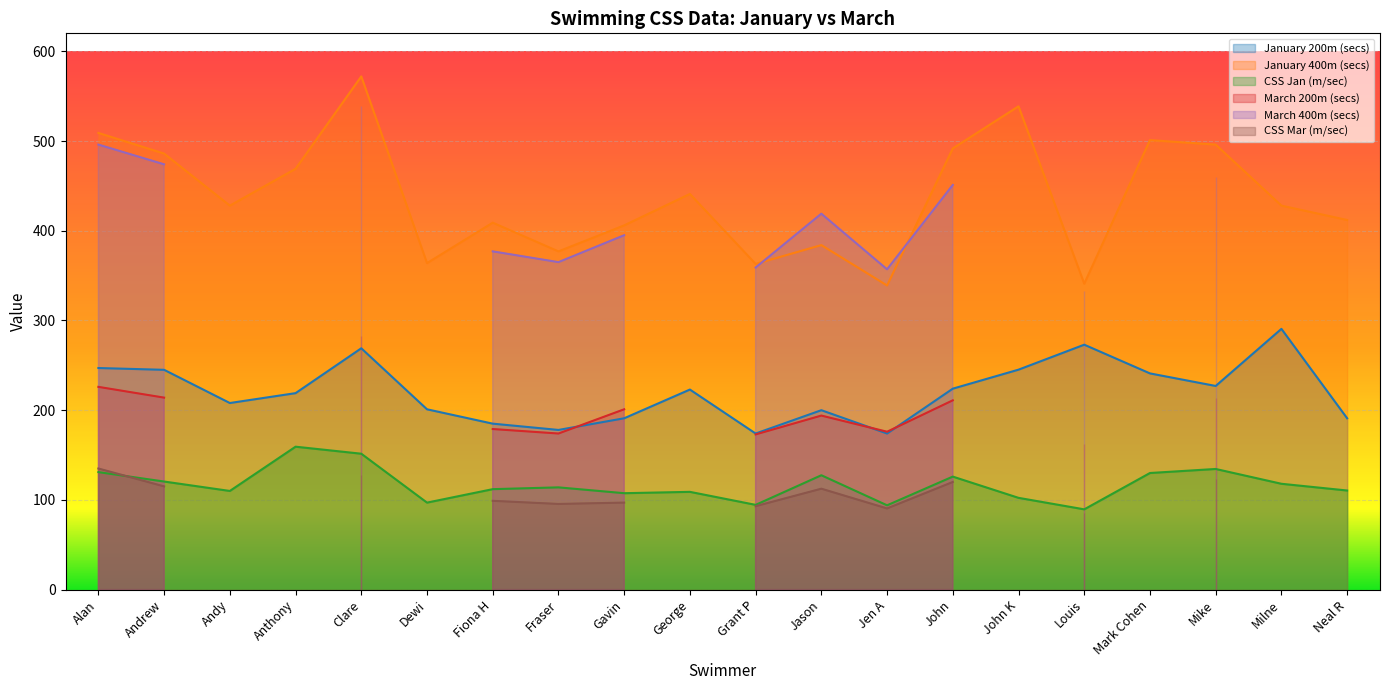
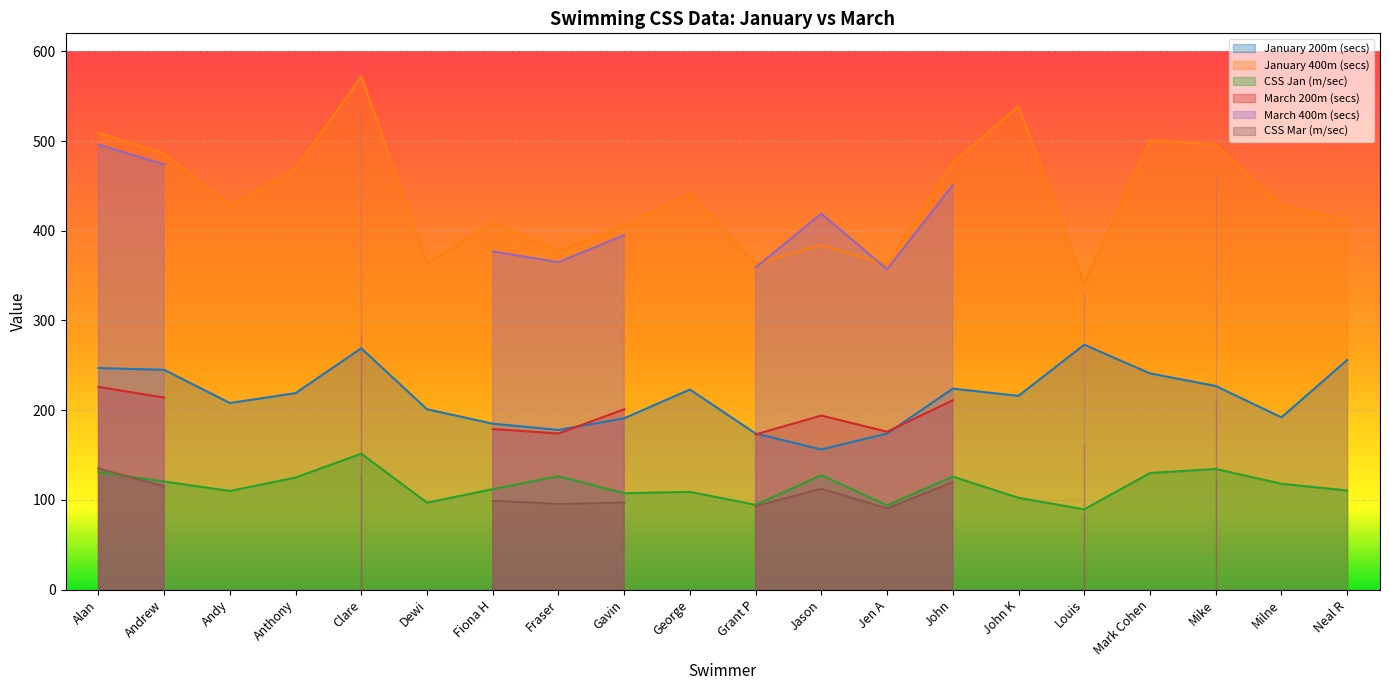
CSS Jan (m/sec), Anthony: 160 -> 130
CSS Jan (m/sec), Fraser: 110 -> 130
January 200m (secs), Jason: 200 -> 160
January 400m (secs), Jen A: 340 -> 360
January 400m (secs), John: 490 -> 480
January 200m (secs), John K: 250 -> 220
January 200m (secs), Milne: 290 -> 190
January 200m (secs), Neal R: 190 -> 260
